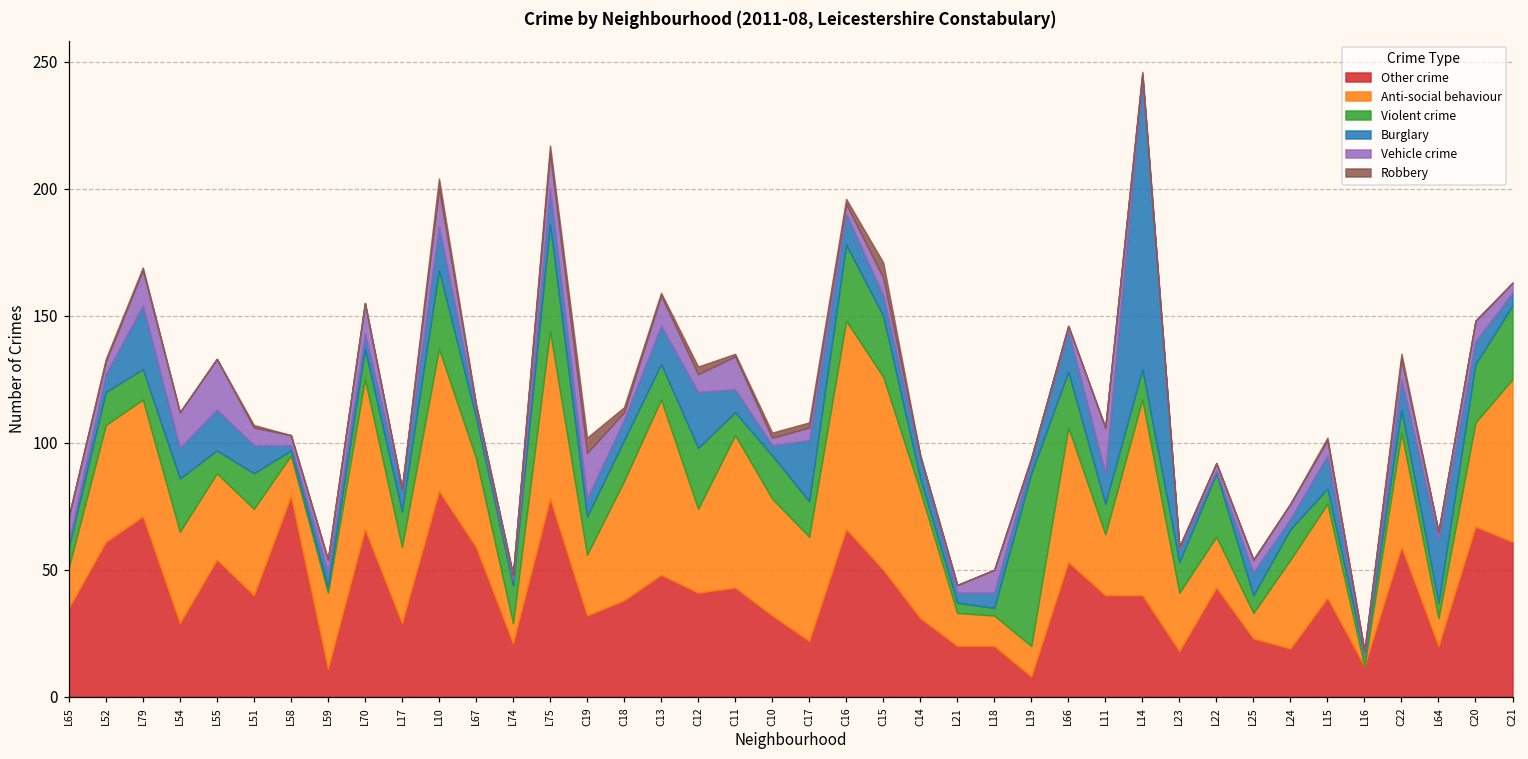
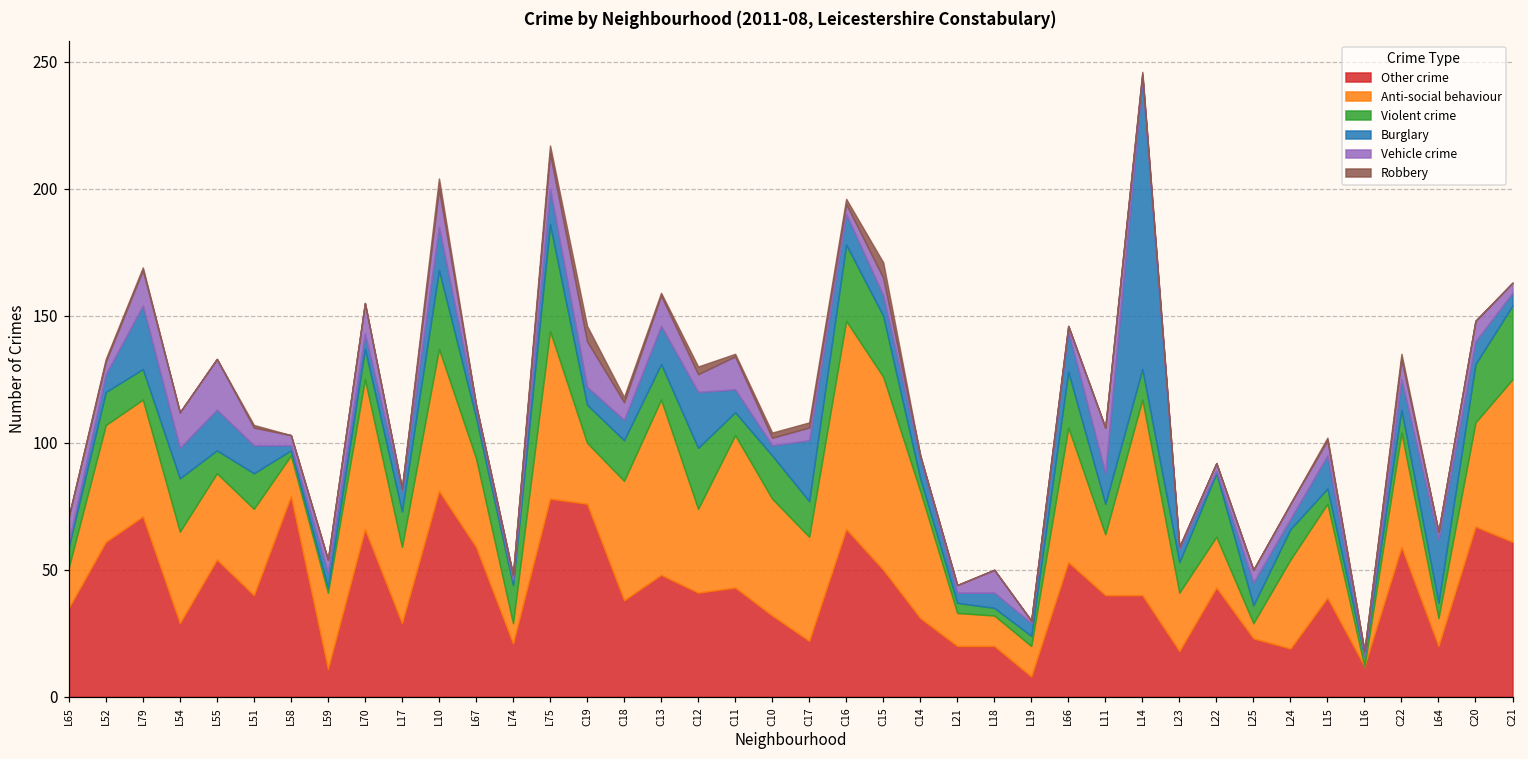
Other crime, C19: 32 -> 76
Vehicle crime, C18: 3 -> 7
Violent crime, L19: 68 -> 4
Anti-social behaviour, L25: 10 -> 6
